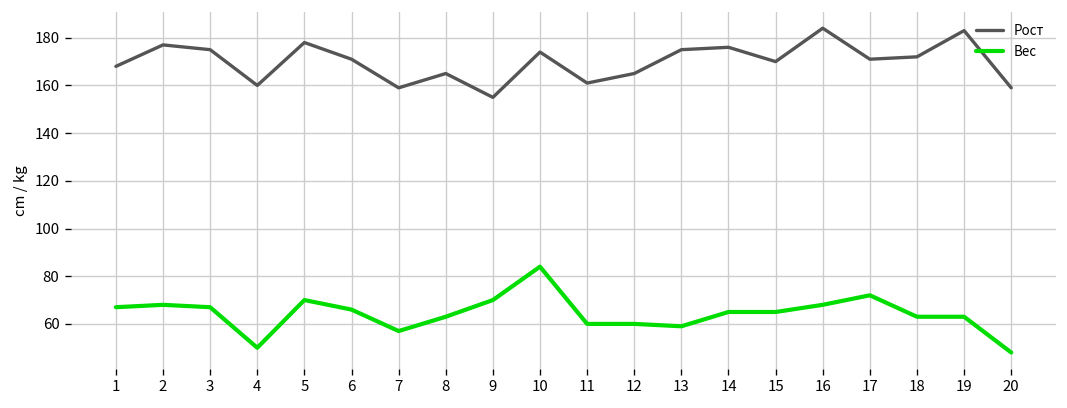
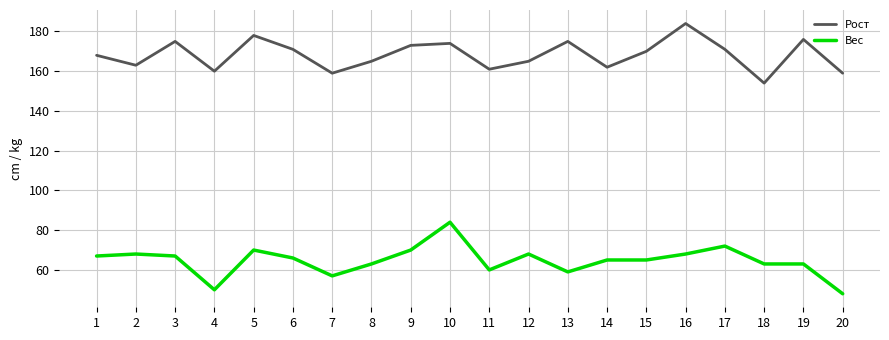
Рост, 2: 177 -> 163
Рост, 9: 155 -> 173
Вес, 12: 60 -> 68
Рост, 14: 176 -> 162
Рост, 18: 172 -> 154
Рост, 19: 183 -> 176
